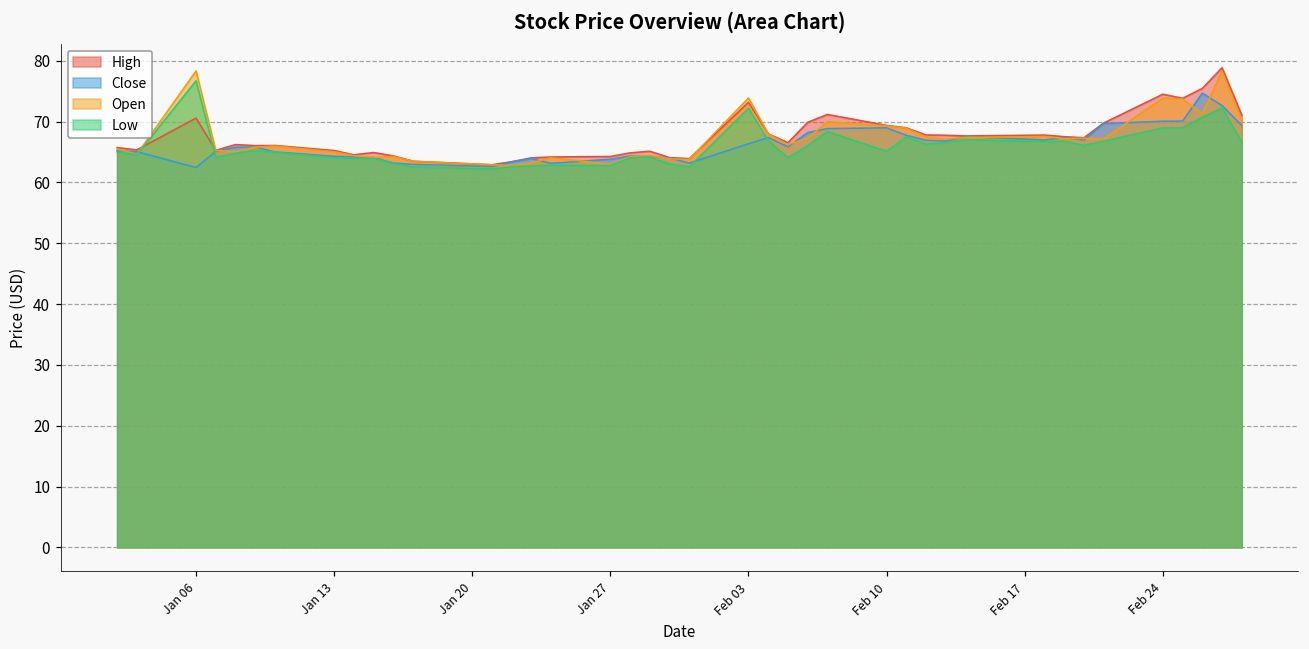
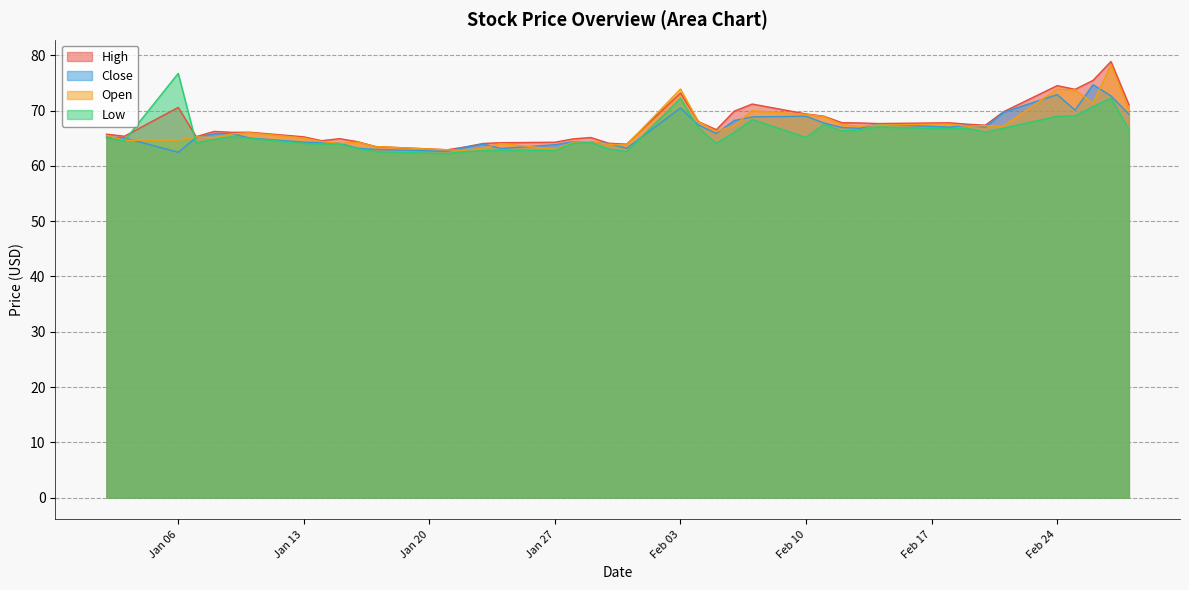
Open, Jan 06: 78 -> 65
Close, Feb 03: 66 -> 70
Close, Feb 24: 70 -> 73
